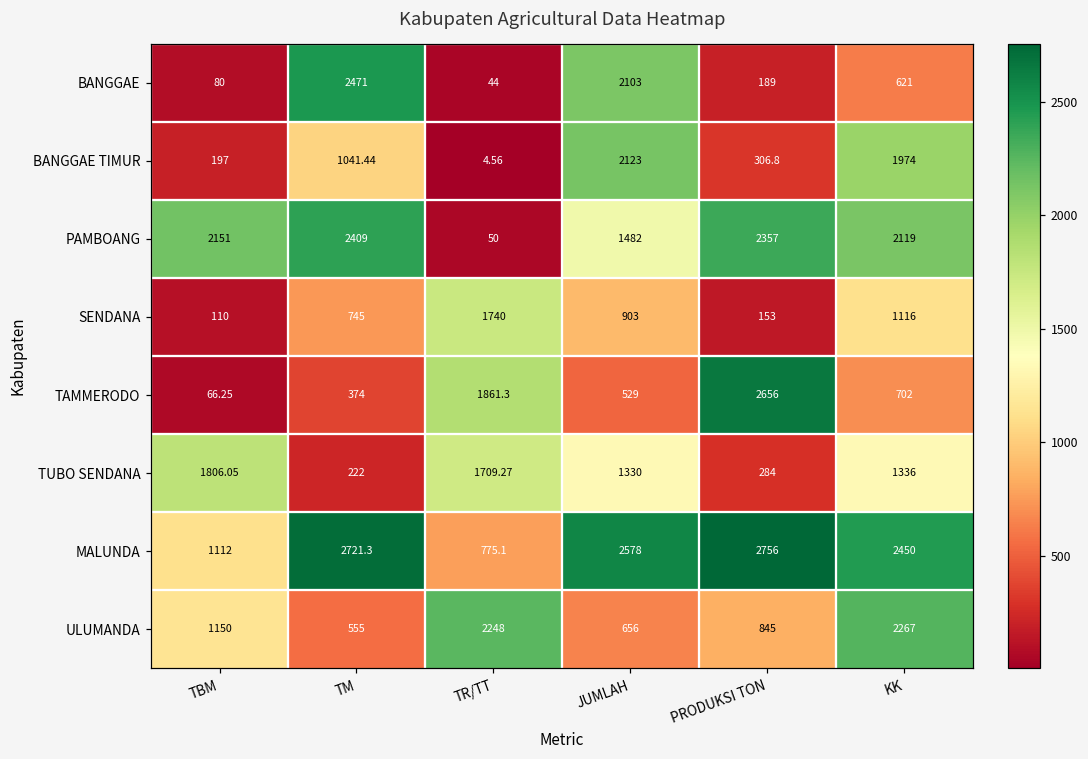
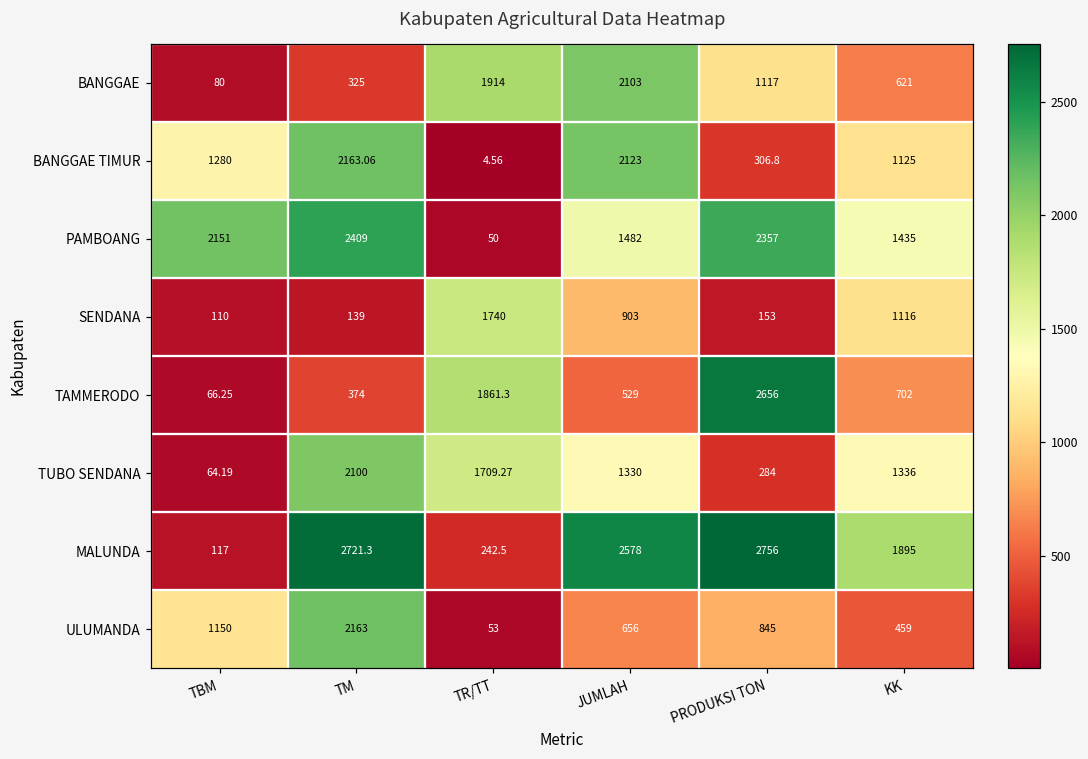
BANGGAE, TM: 2471 -> 325
BANGGAE, TR/TT: 44 -> 1914
BANGGAE, PRODUKSI TON: 189 -> 1117
BANGGAE TIMUR, TBM: 197 -> 1280
BANGGAE TIMUR, TM: 1041.44 -> 2163.06
BANGGAE TIMUR, KK: 1974 -> 1125
PAMBOANG, KK: 2119 -> 1435
SENDANA, TM: 745 -> 139
TUBO SENDANA, TBM: 1806.05 -> 64.19
TUBO SENDANA, TM: 222 -> 2100
MALUNDA, TBM: 1112 -> 117
MALUNDA, TR/TT: 775.1 -> 242.5
MALUNDA, KK: 2450 -> 1895
ULUMANDA, TM: 555 -> 2163
ULUMANDA, TR/TT: 2248 -> 53
ULUMANDA, KK: 2267 -> 459
